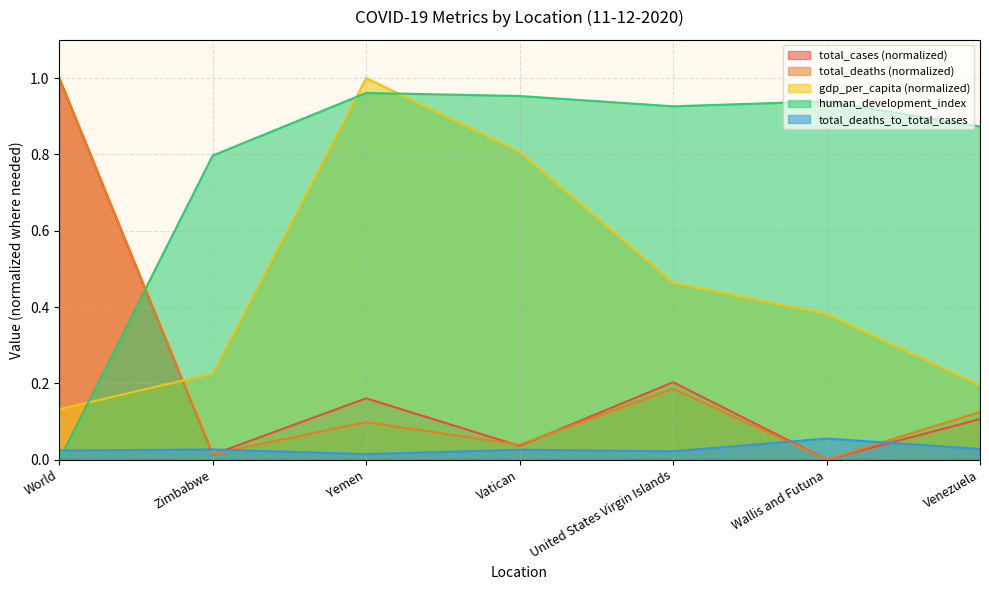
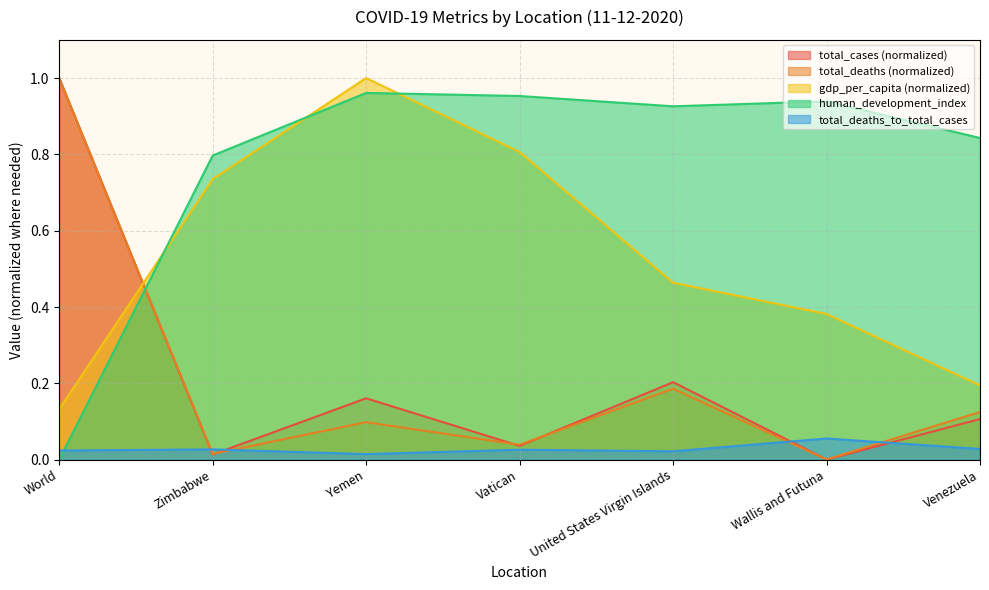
gdp_per_capita (normalized), Zimbabwe: 0.23 -> 0.74
human_development_index, Venezuela: 0.87 -> 0.84
